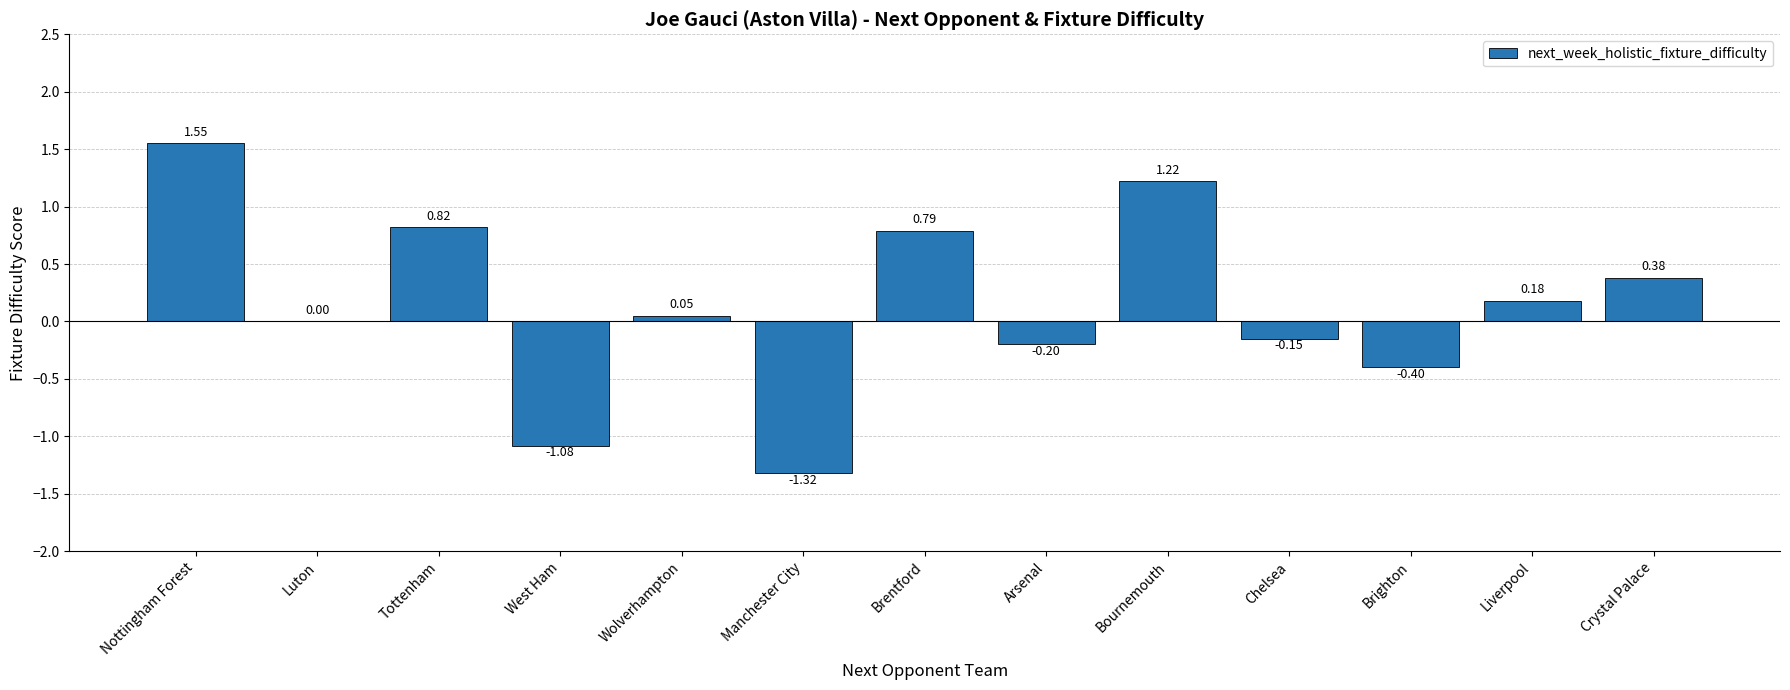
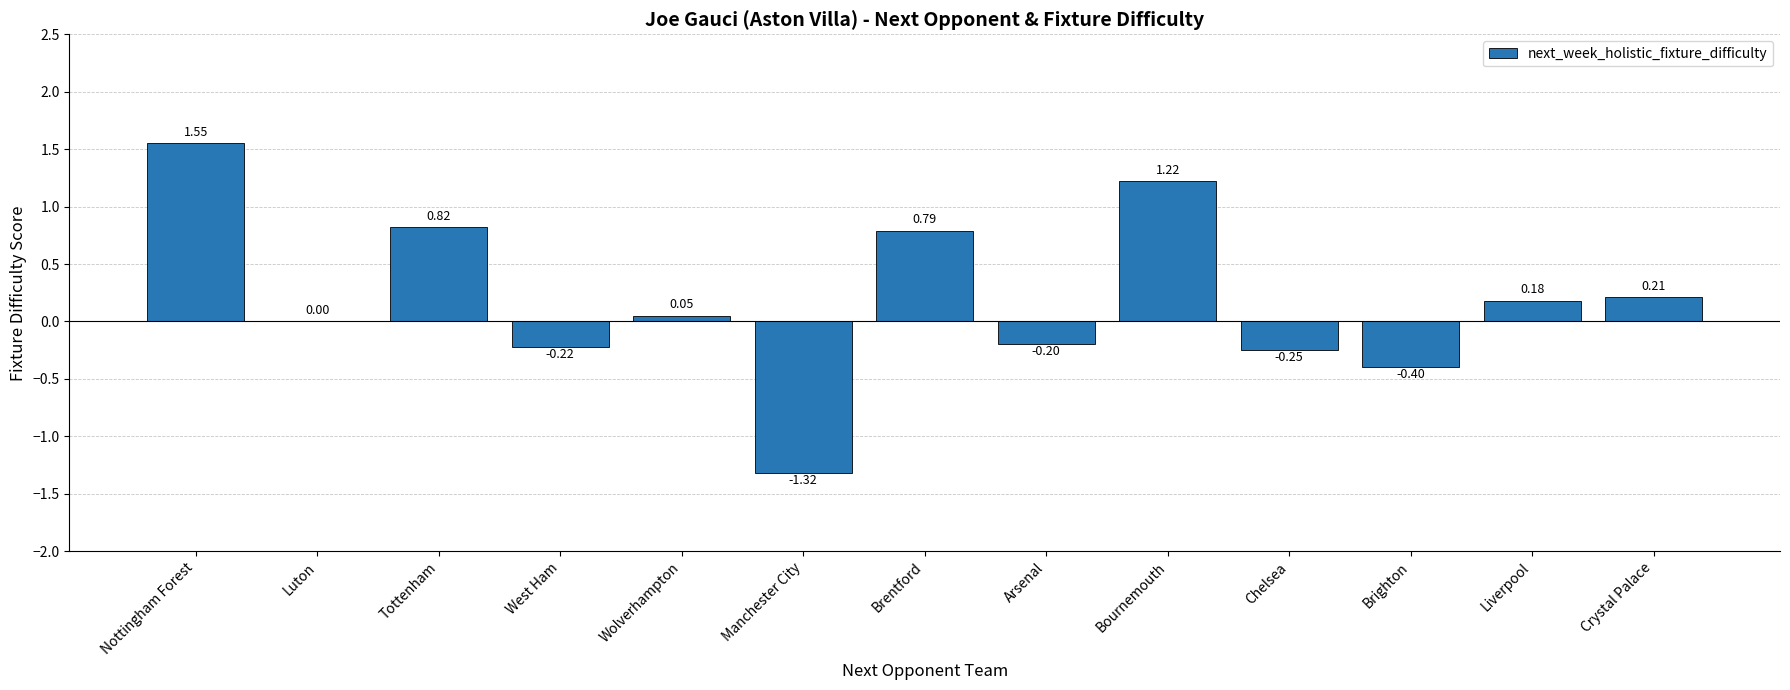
West Ham: -1.08 -> -0.22
Chelsea: -0.15 -> -0.25
Crystal Palace: 0.38 -> 0.21
